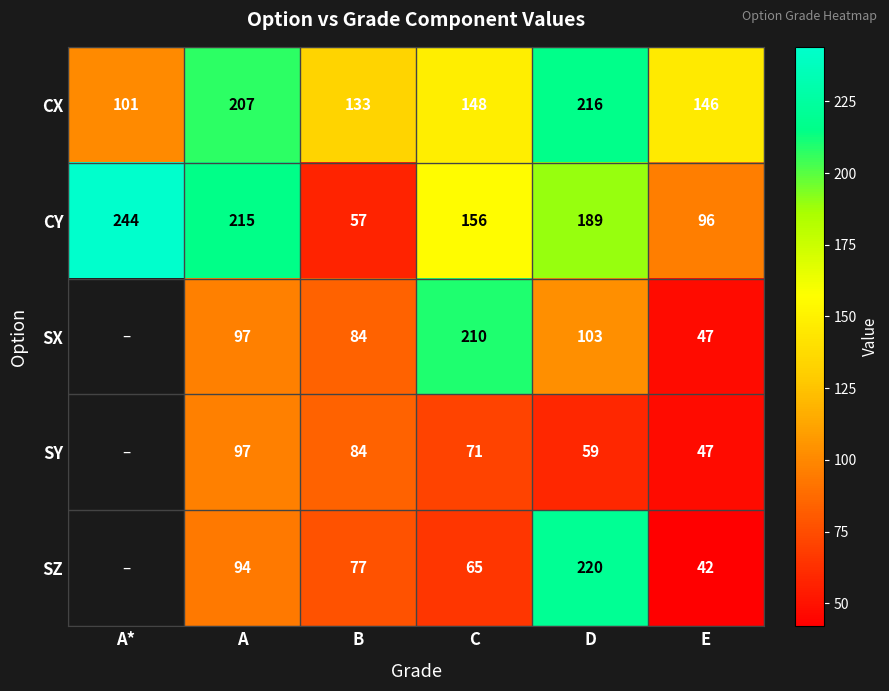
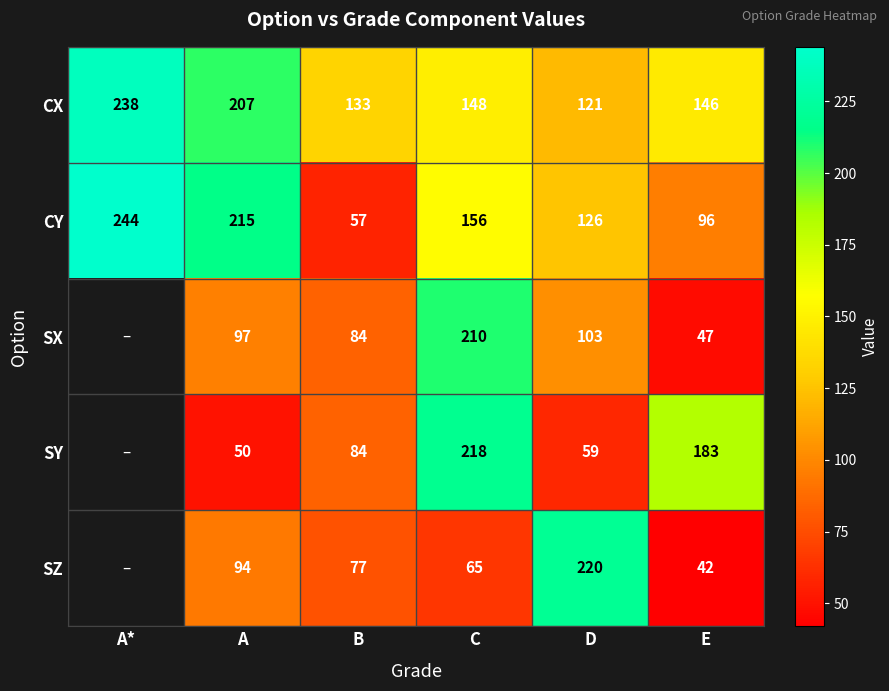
CX, A*: 101 -> 238
CX, D: 216 -> 121
CY, D: 189 -> 126
SY, A: 97 -> 50
SY, C: 71 -> 218
SY, E: 47 -> 183
